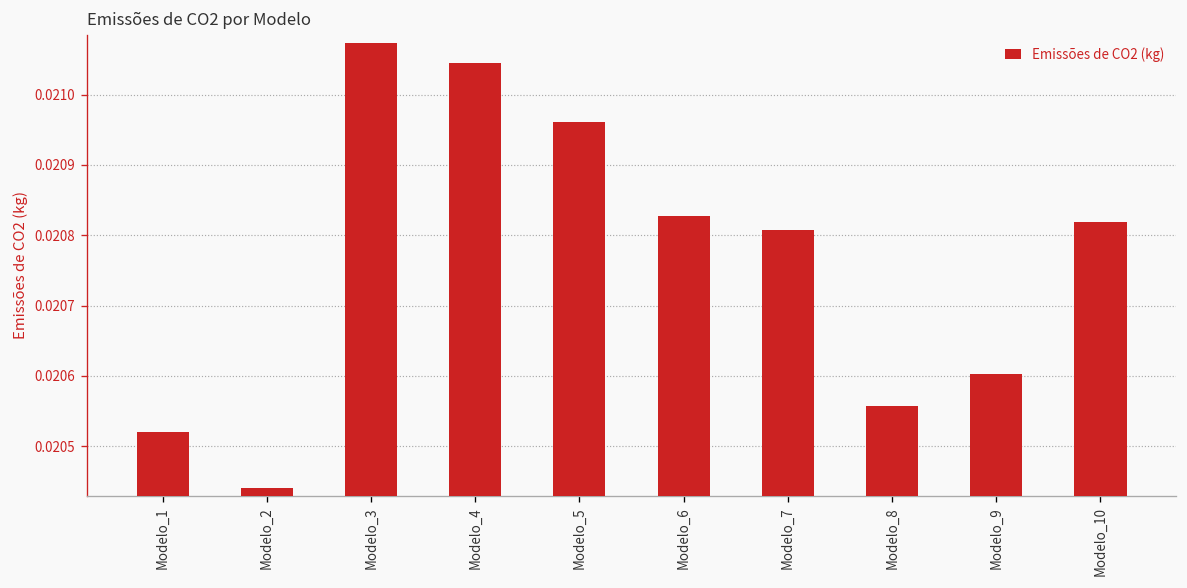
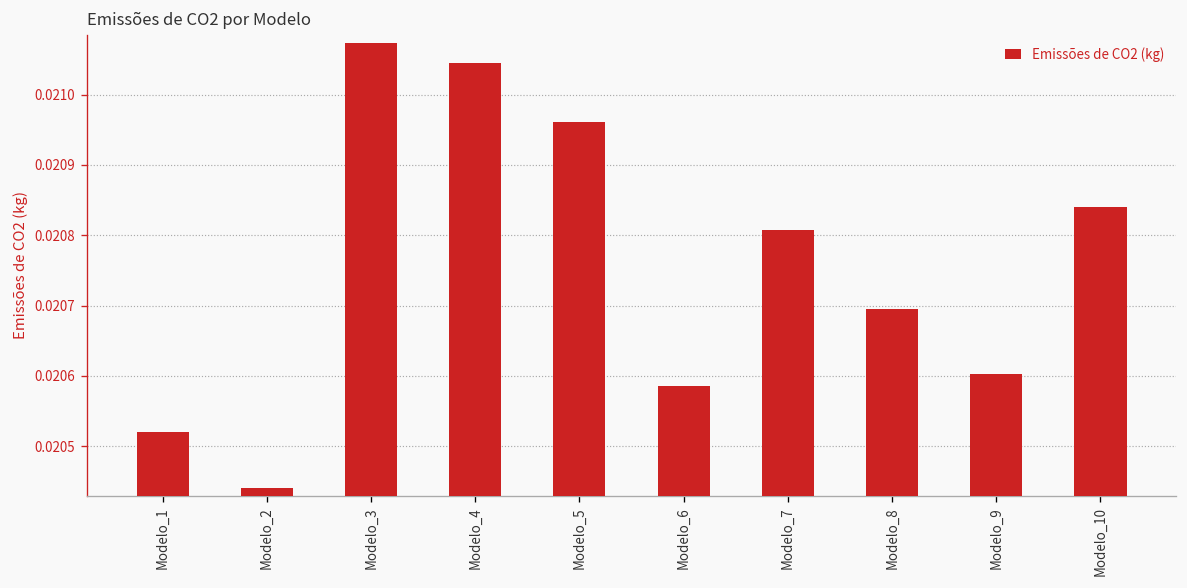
Modelo_6: 0.02083 -> 0.02059
Modelo_8: 0.02056 -> 0.02069
Modelo_10: 0.02082 -> 0.02084
